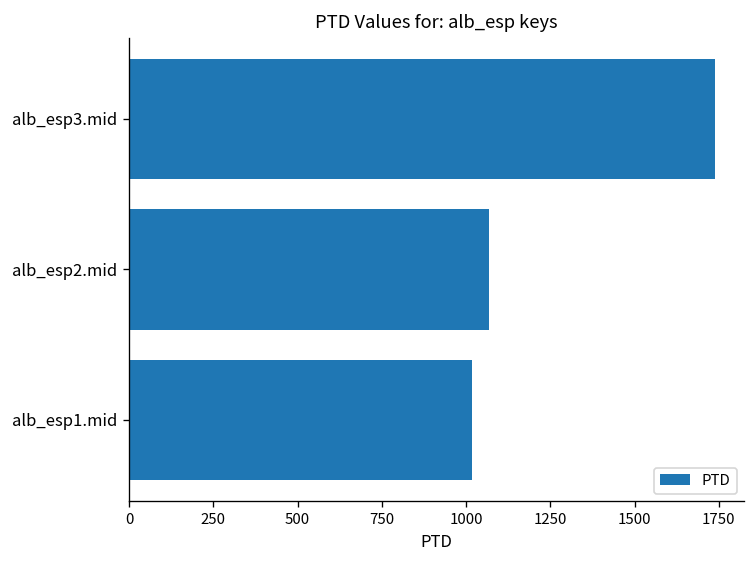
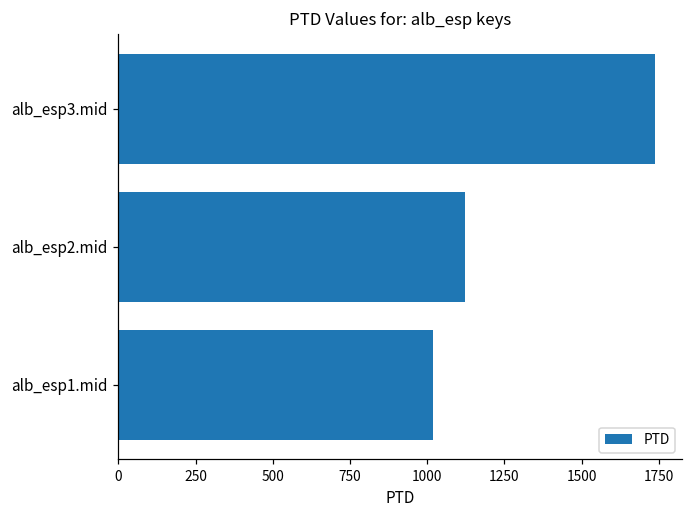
alb_esp2.mid: 1070 -> 1120
